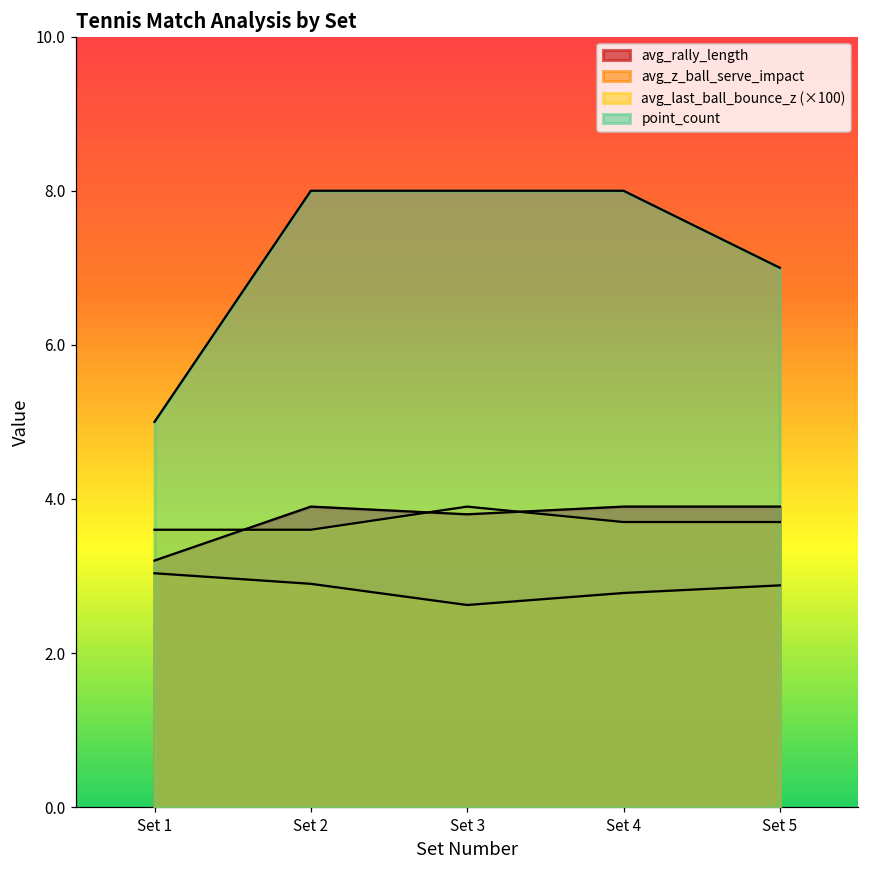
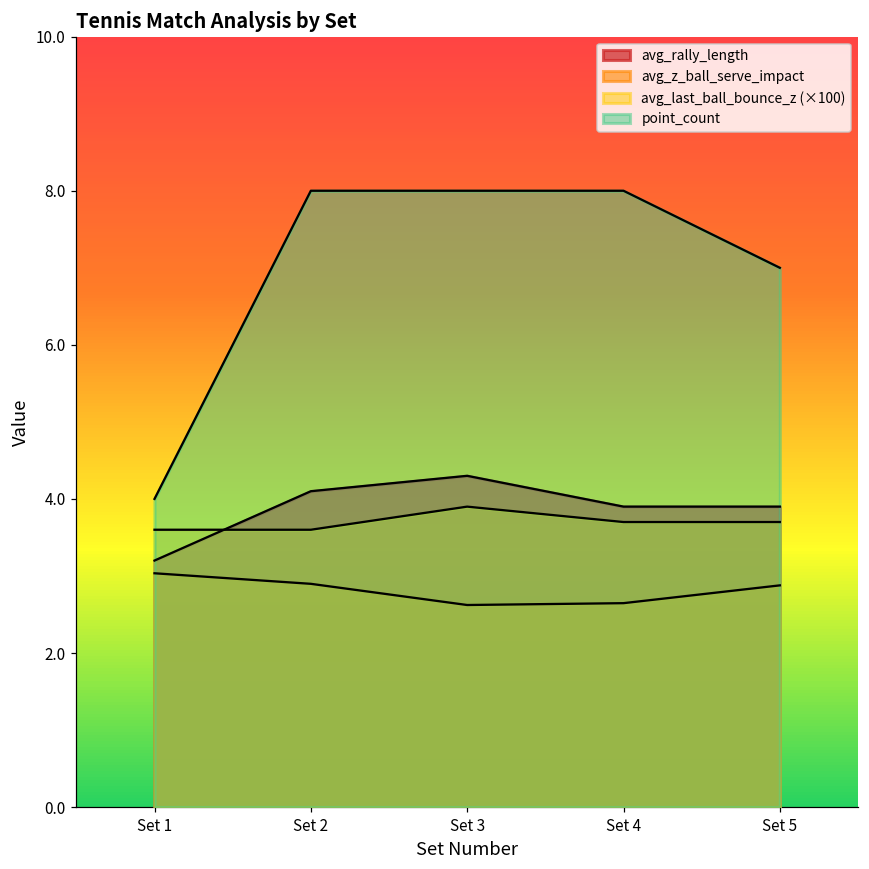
point_count, Set 1: 5 -> 4
avg_rally_length, Set 2: 3.9 -> 4.1
avg_rally_length, Set 3: 3.8 -> 4.3
avg_z_ball_serve_impact, Set 4: 2.8 -> 2.6
